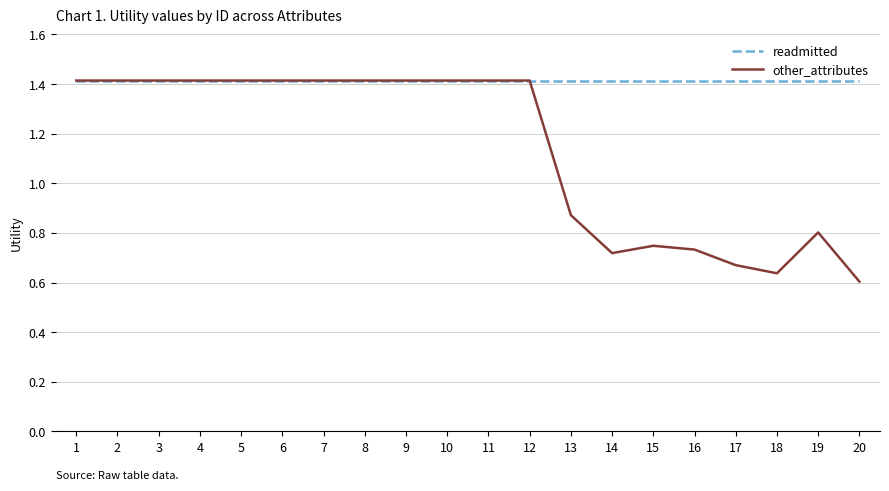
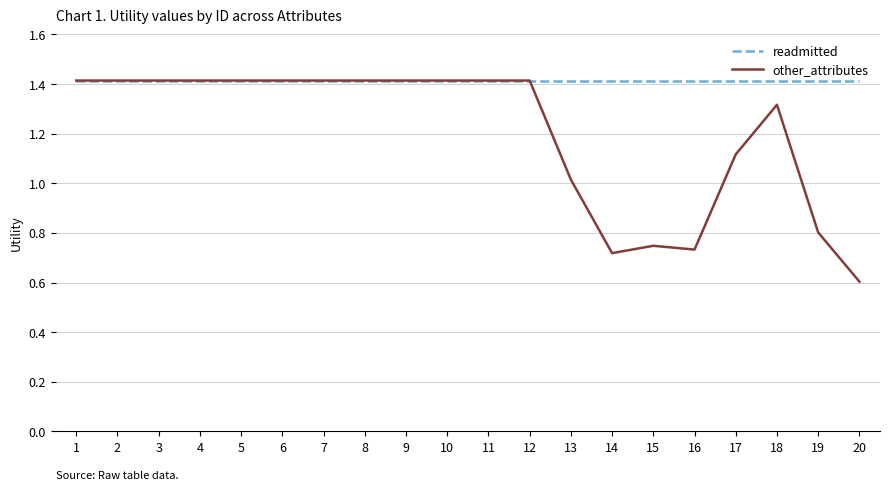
other_attributes, 13: 0.87 -> 1.02
other_attributes, 17: 0.67 -> 1.12
other_attributes, 18: 0.64 -> 1.32
